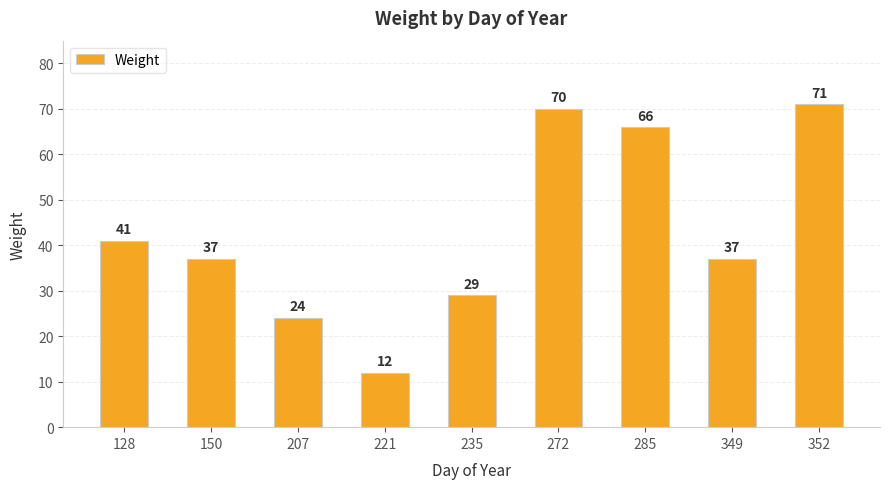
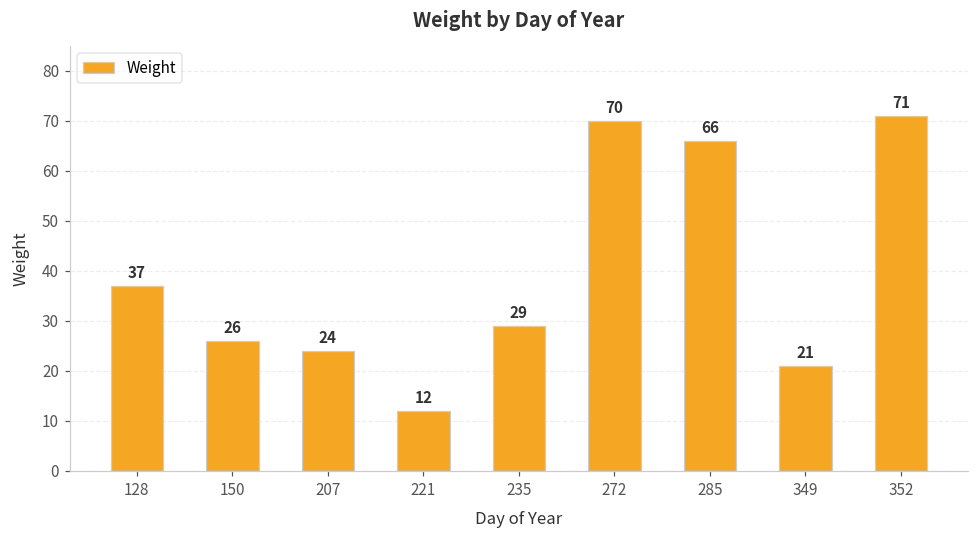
128: 41 -> 37
150: 37 -> 26
349: 37 -> 21
